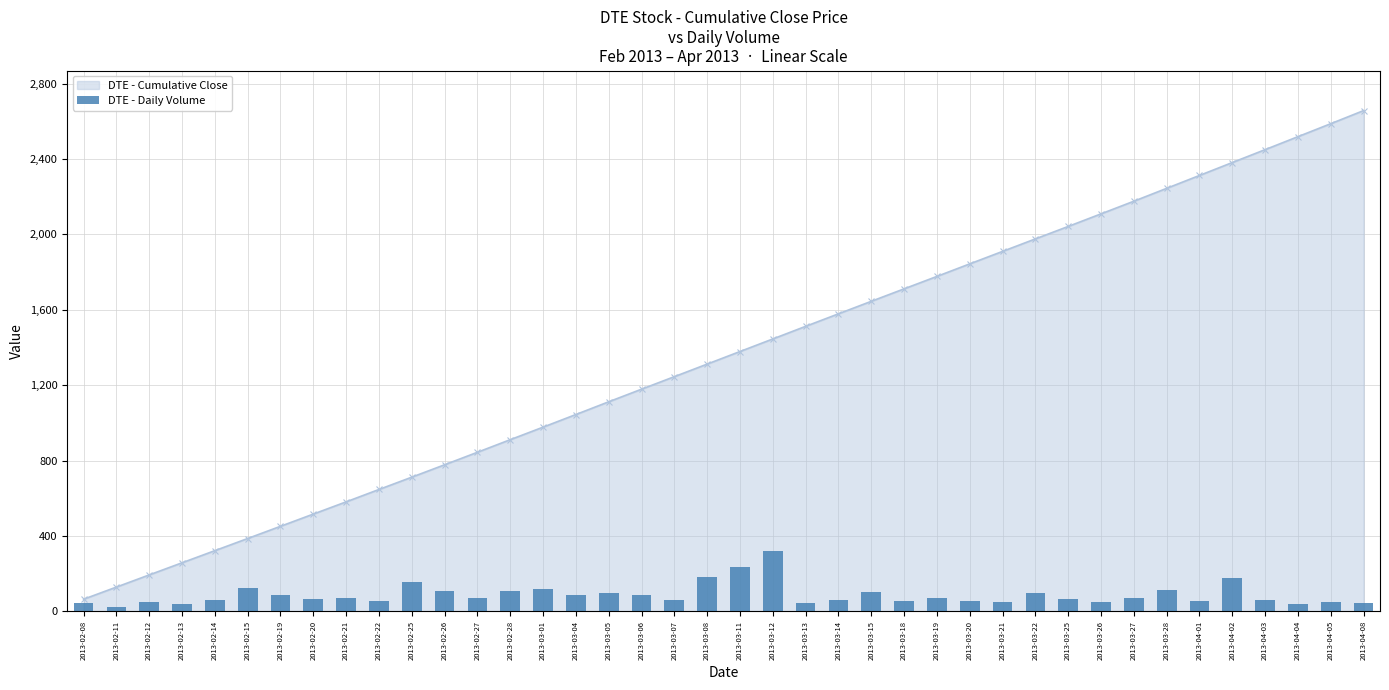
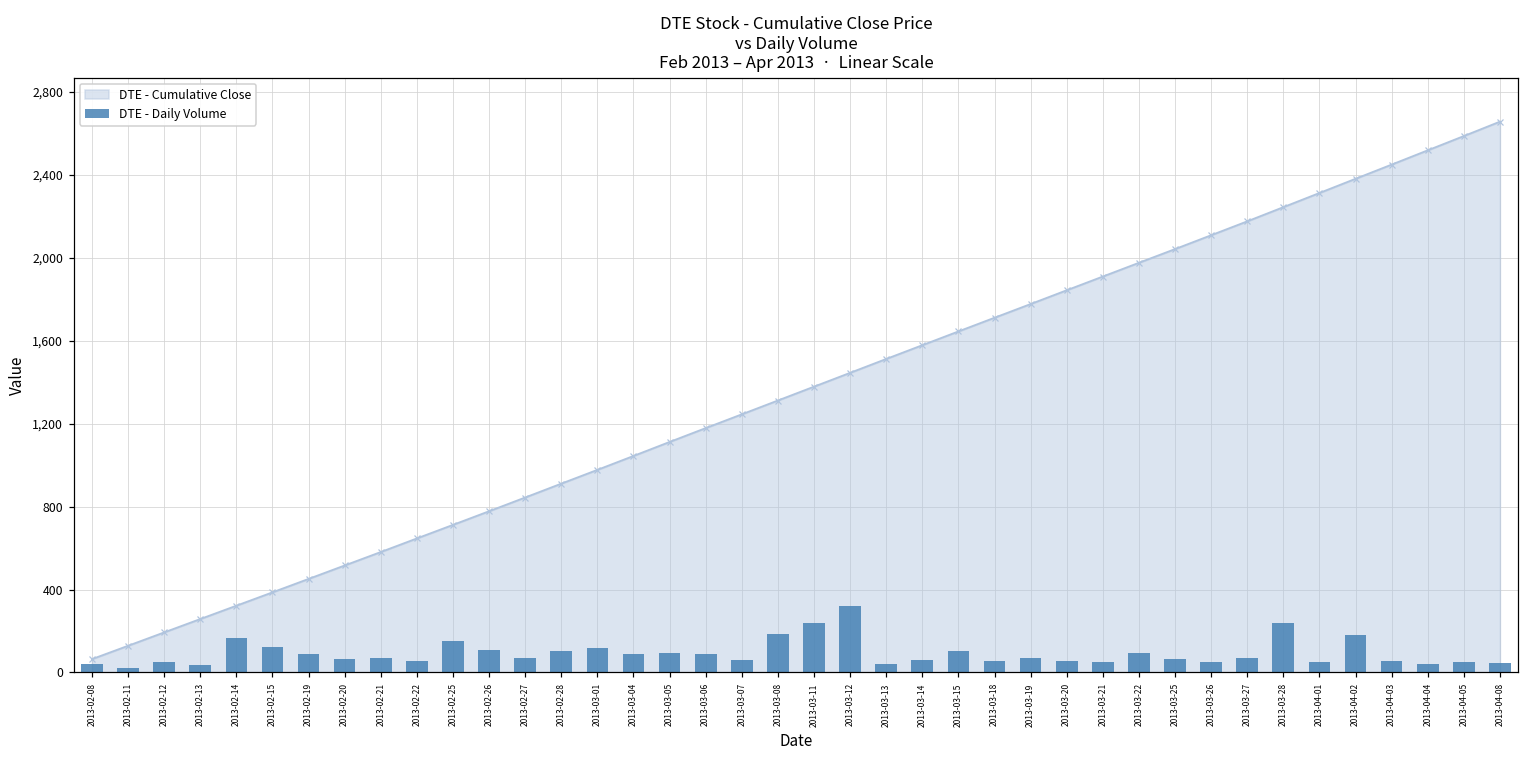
DTE - Daily Volume, 2013-02-14: 60 -> 170
DTE - Daily Volume, 2013-03-28: 110 -> 240
